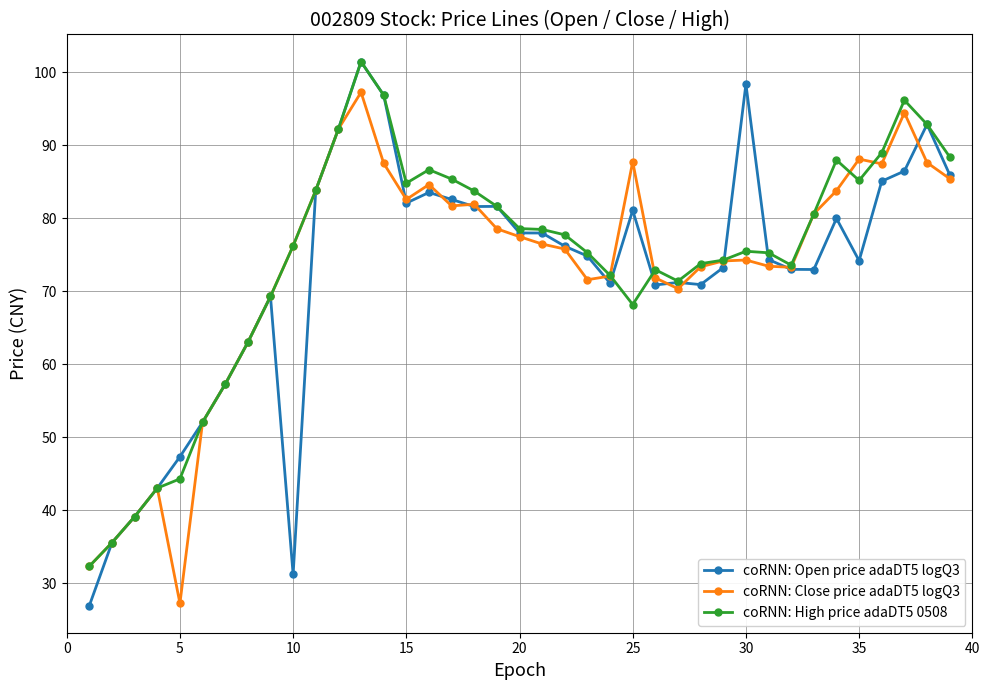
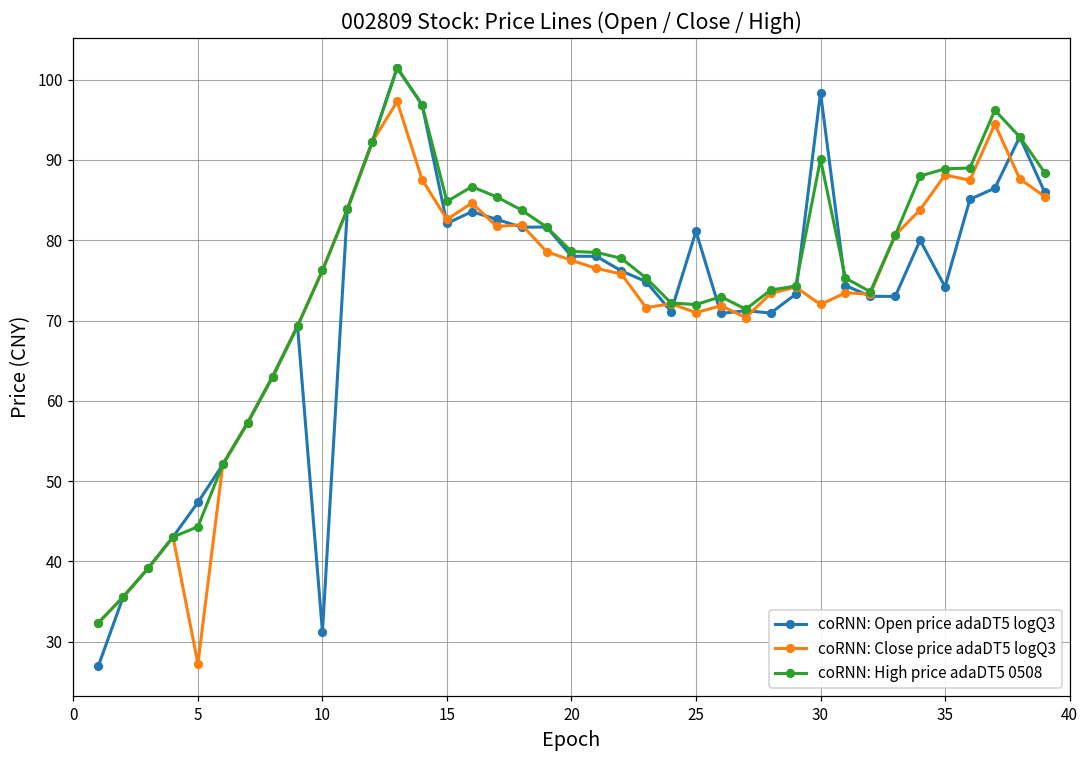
coRNN: Close price adaDT5 logQ3, 25: 88 -> 71
coRNN: High price adaDT5 0508, 25: 68 -> 72
coRNN: Close price adaDT5 logQ3, 30: 74 -> 72
coRNN: High price adaDT5 0508, 30: 76 -> 90
coRNN: High price adaDT5 0508, 35: 85 -> 89
